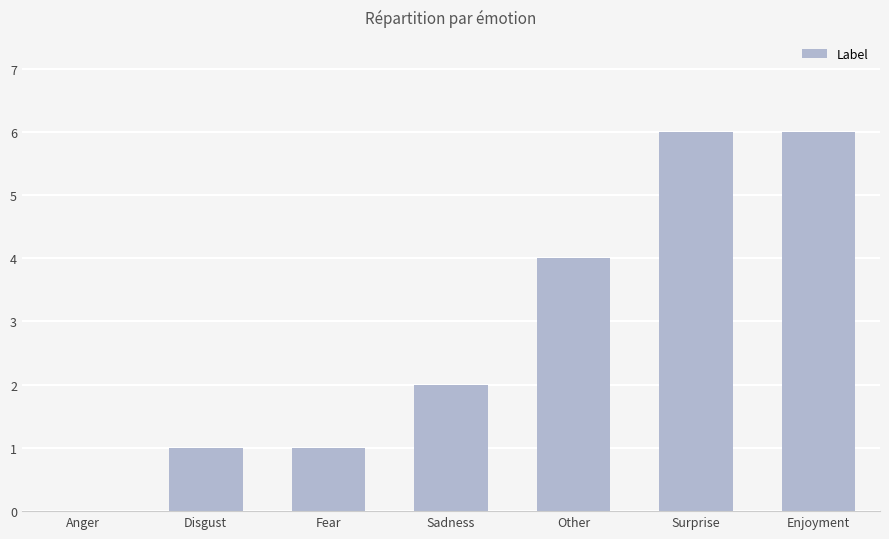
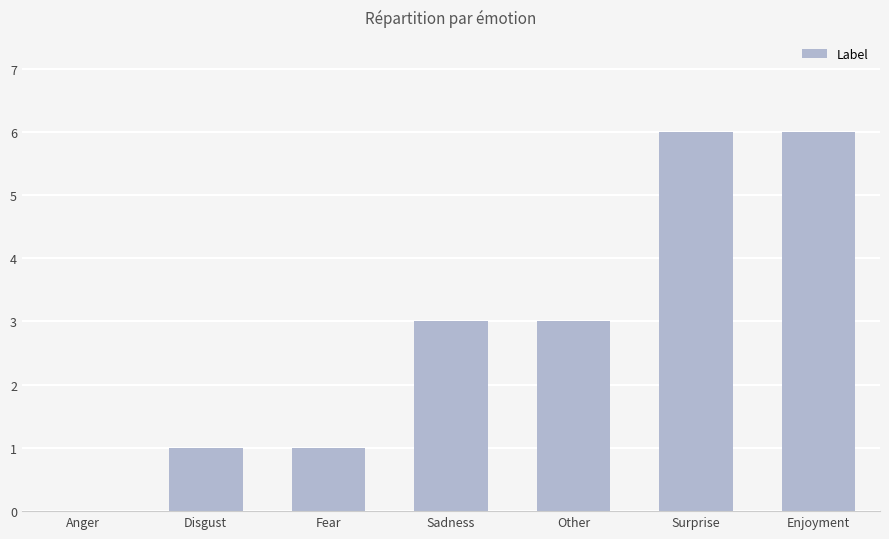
Sadness: 2 -> 3
Other: 4 -> 3
